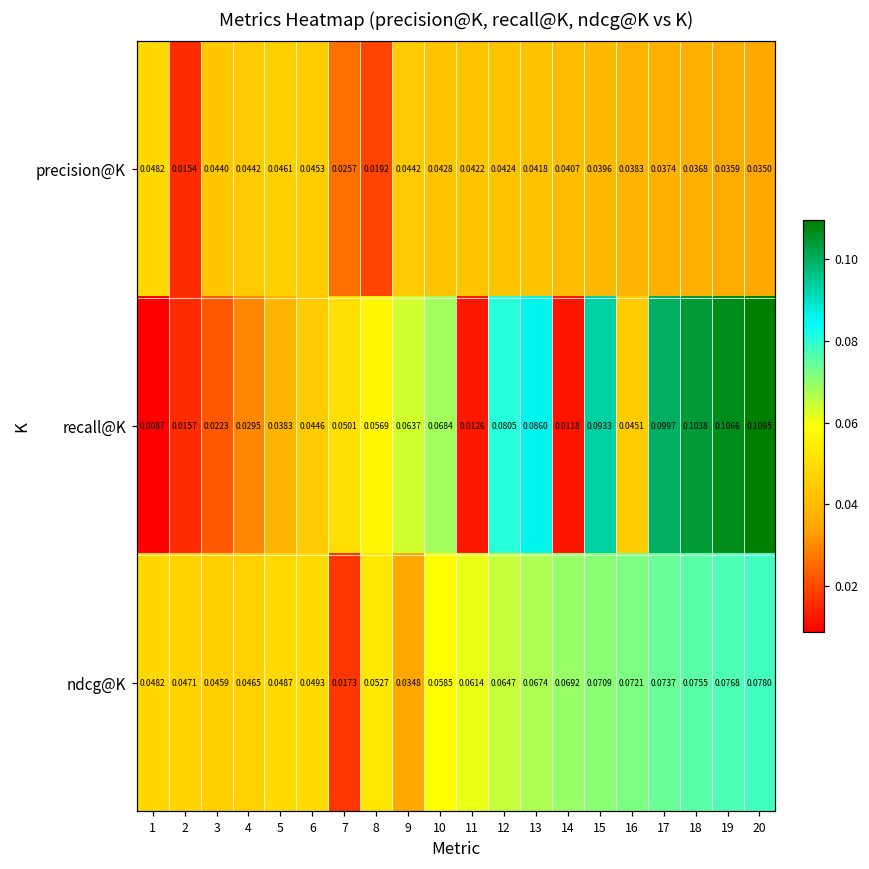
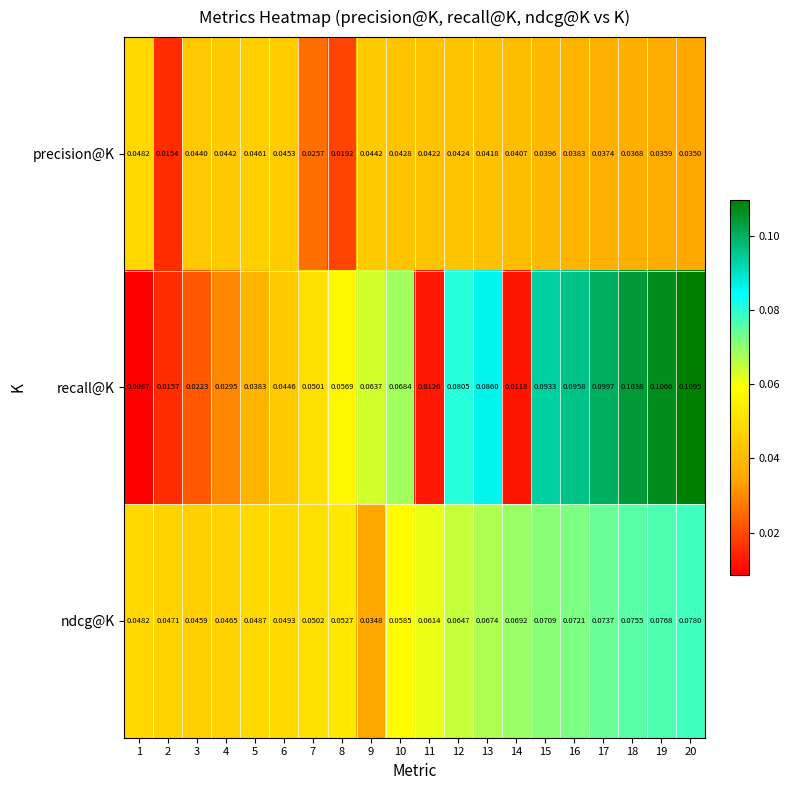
recall@K, 16: 0.0451 -> 0.0958
ndcg@K, 7: 0.0173 -> 0.0502
